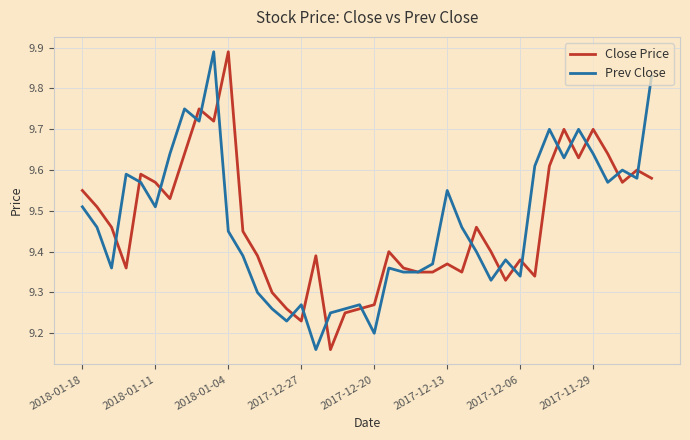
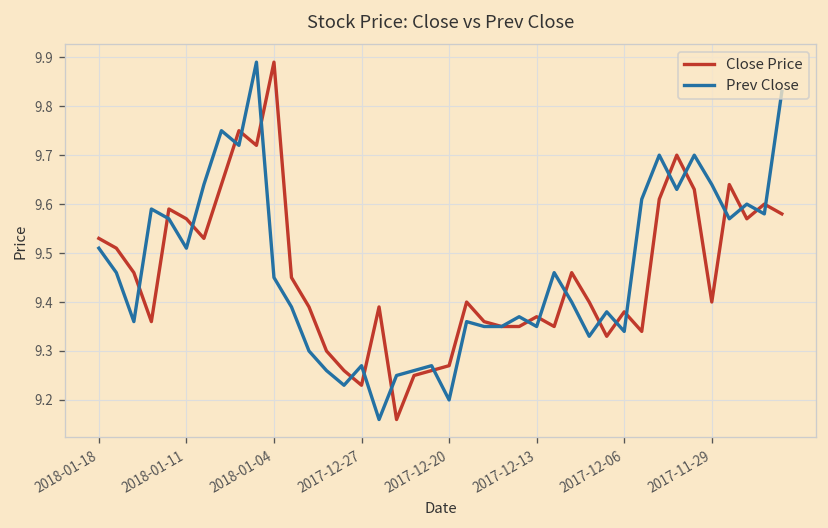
Close Price, 2018-01-18: 9.55 -> 9.53
Prev Close, 2017-12-13: 9.55 -> 9.35
Close Price, 2017-11-29: 9.7 -> 9.4
